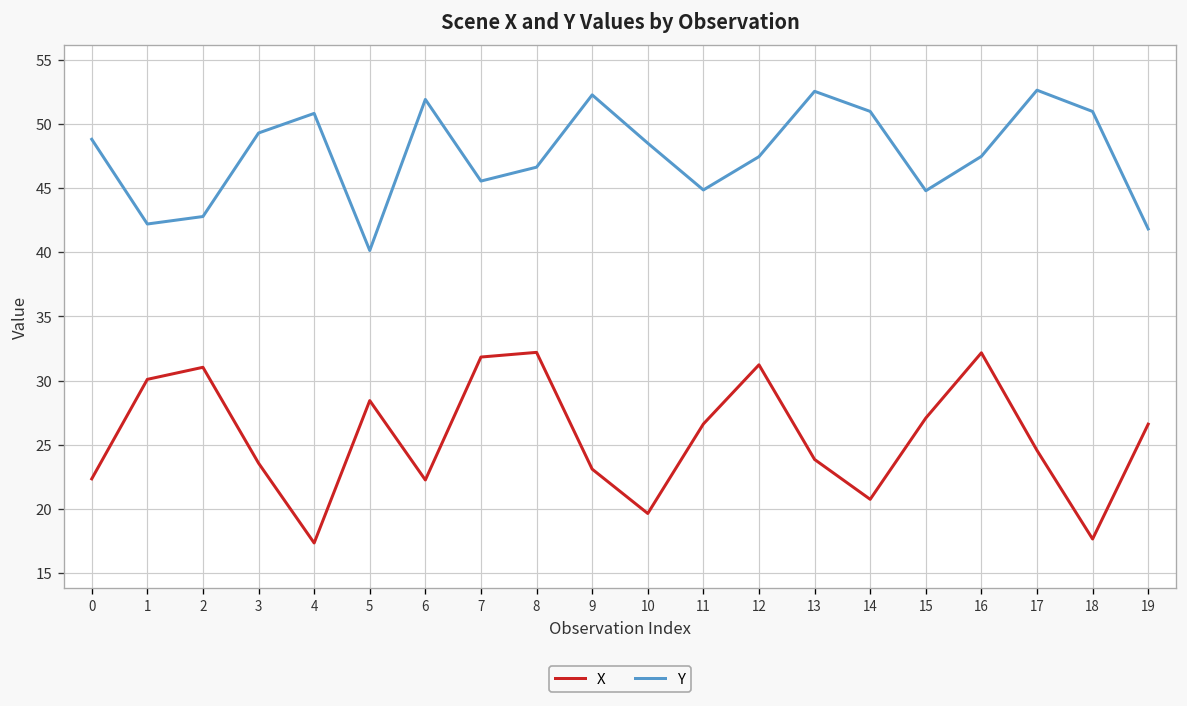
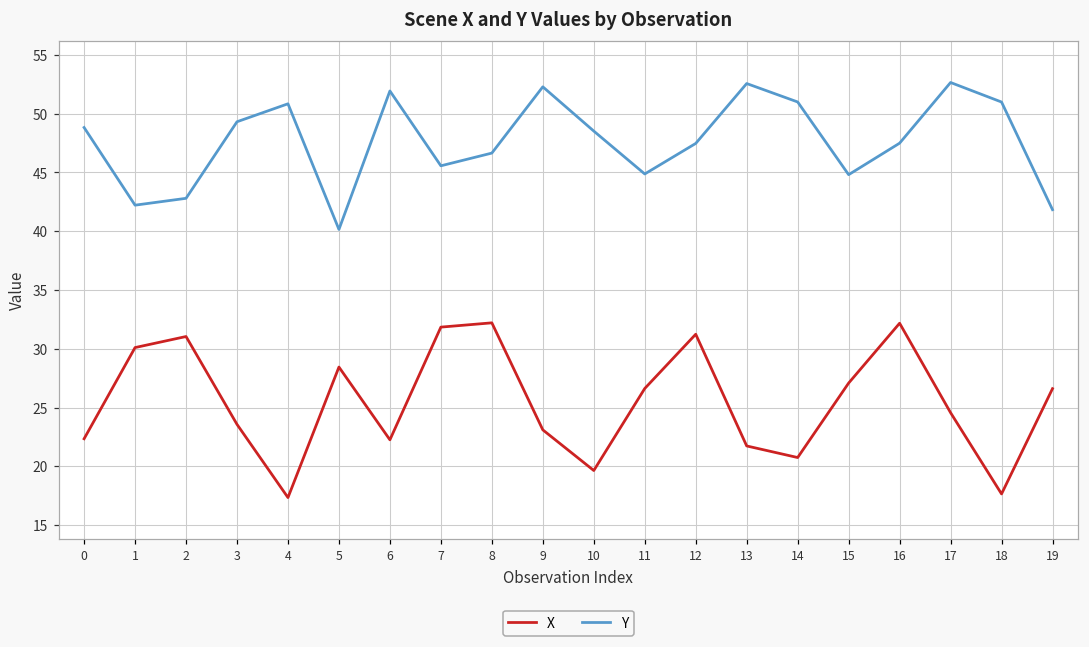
X, 13: 23.9 -> 21.7
